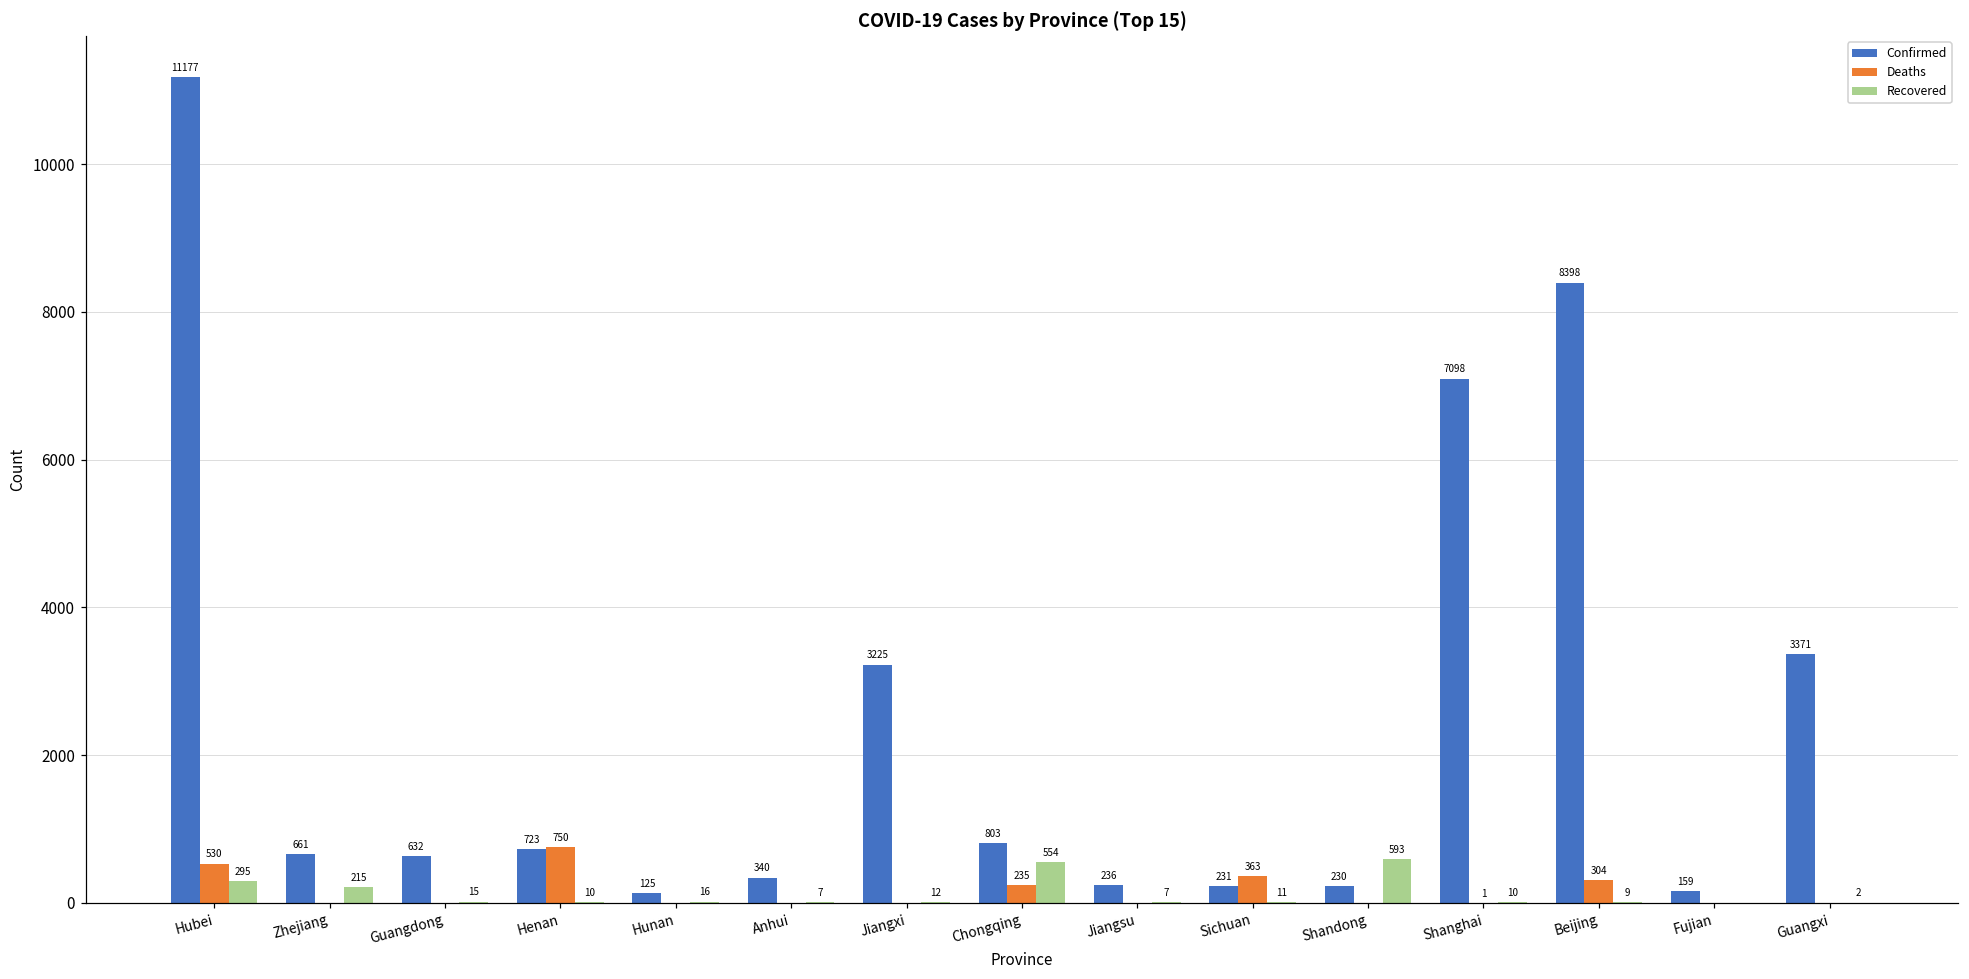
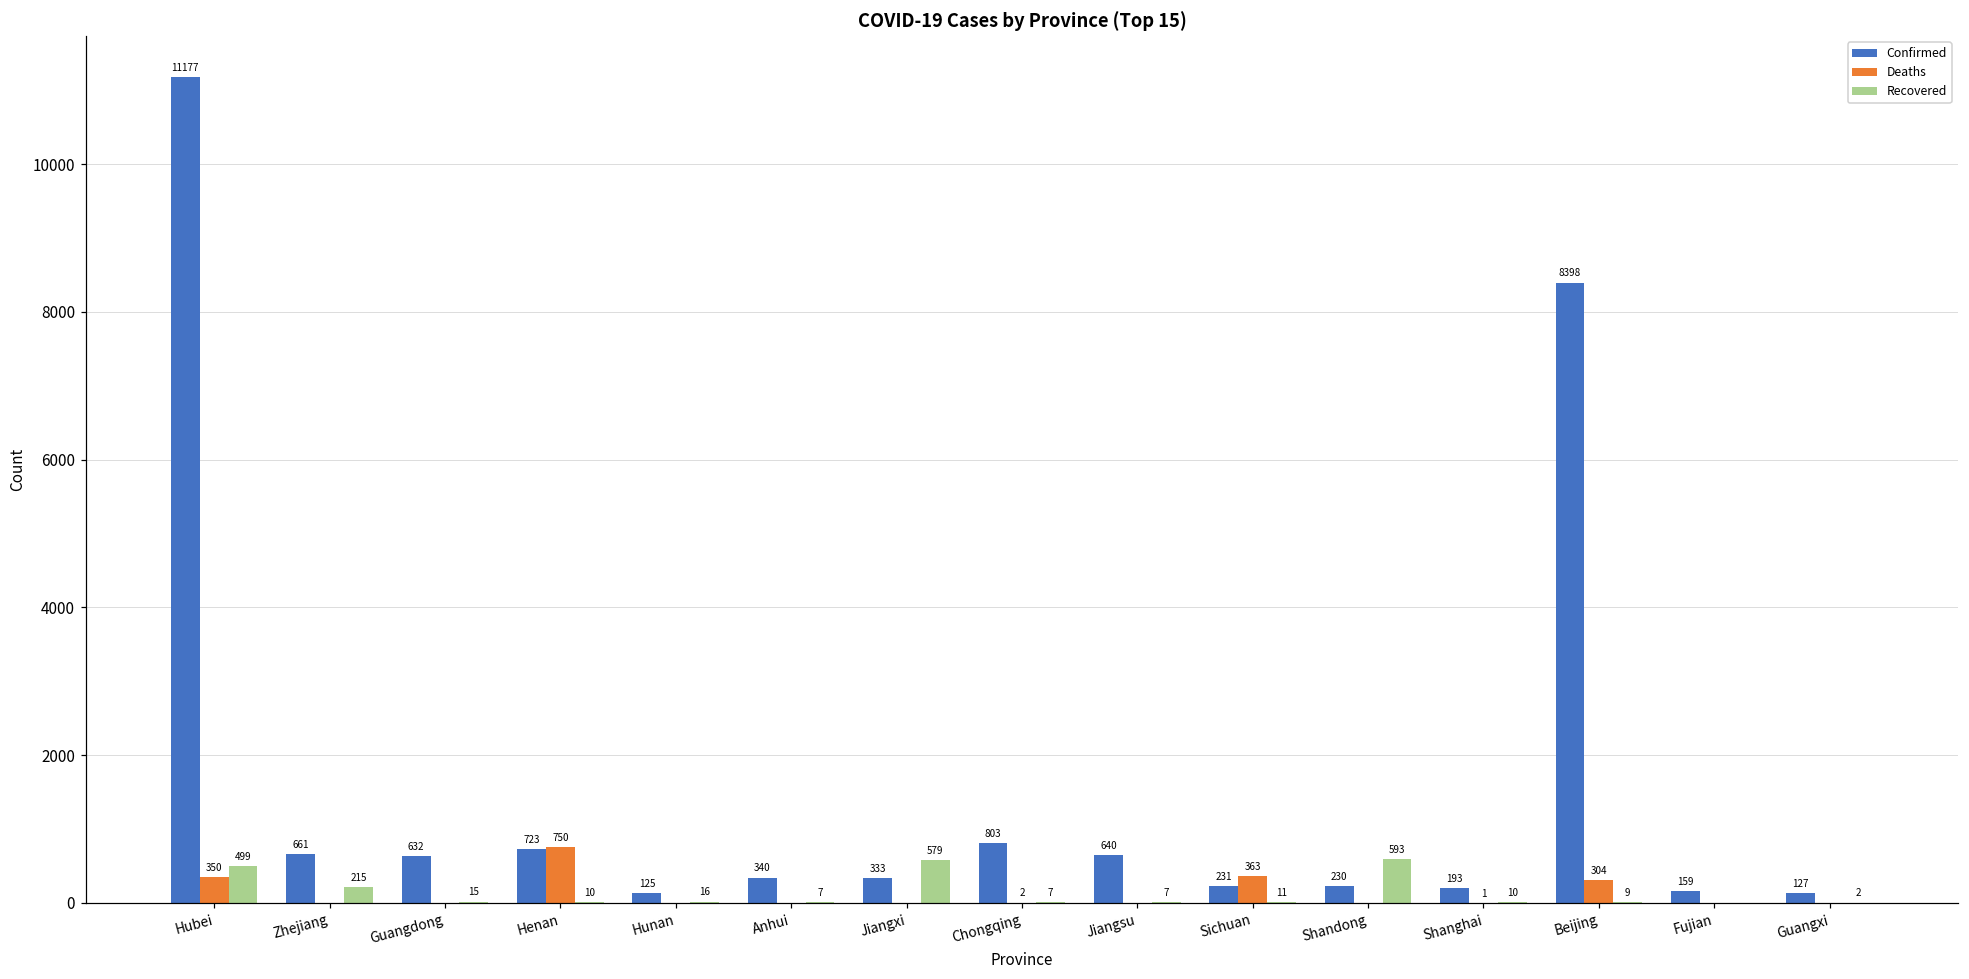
Deaths, Hubei: 530 -> 350
Recovered, Hubei: 295 -> 499
Confirmed, Jiangxi: 3225 -> 333
Recovered, Jiangxi: 12 -> 579
Deaths, Chongqing: 235 -> 2
Recovered, Chongqing: 554 -> 7
Confirmed, Jiangsu: 236 -> 640
Confirmed, Shanghai: 7098 -> 193
Confirmed, Guangxi: 3371 -> 127
